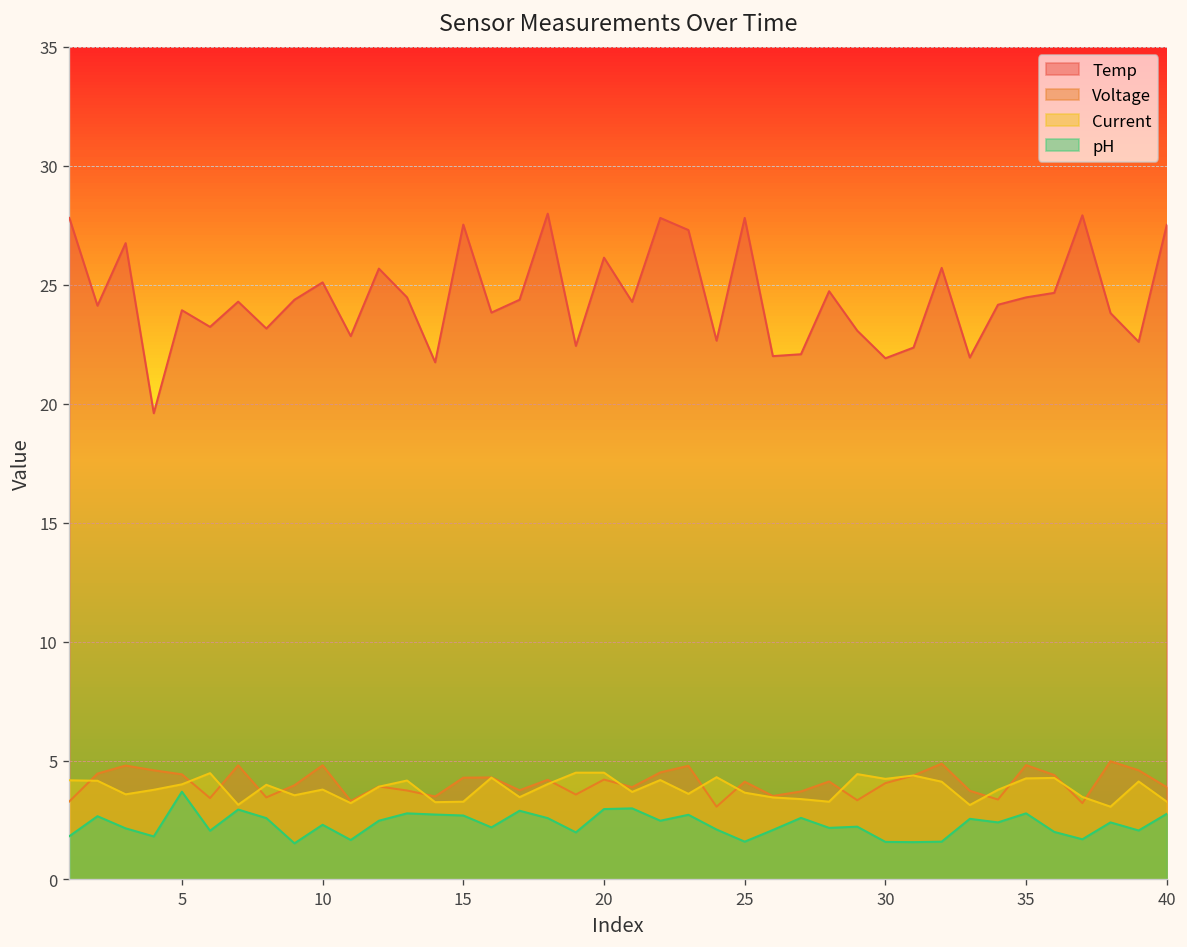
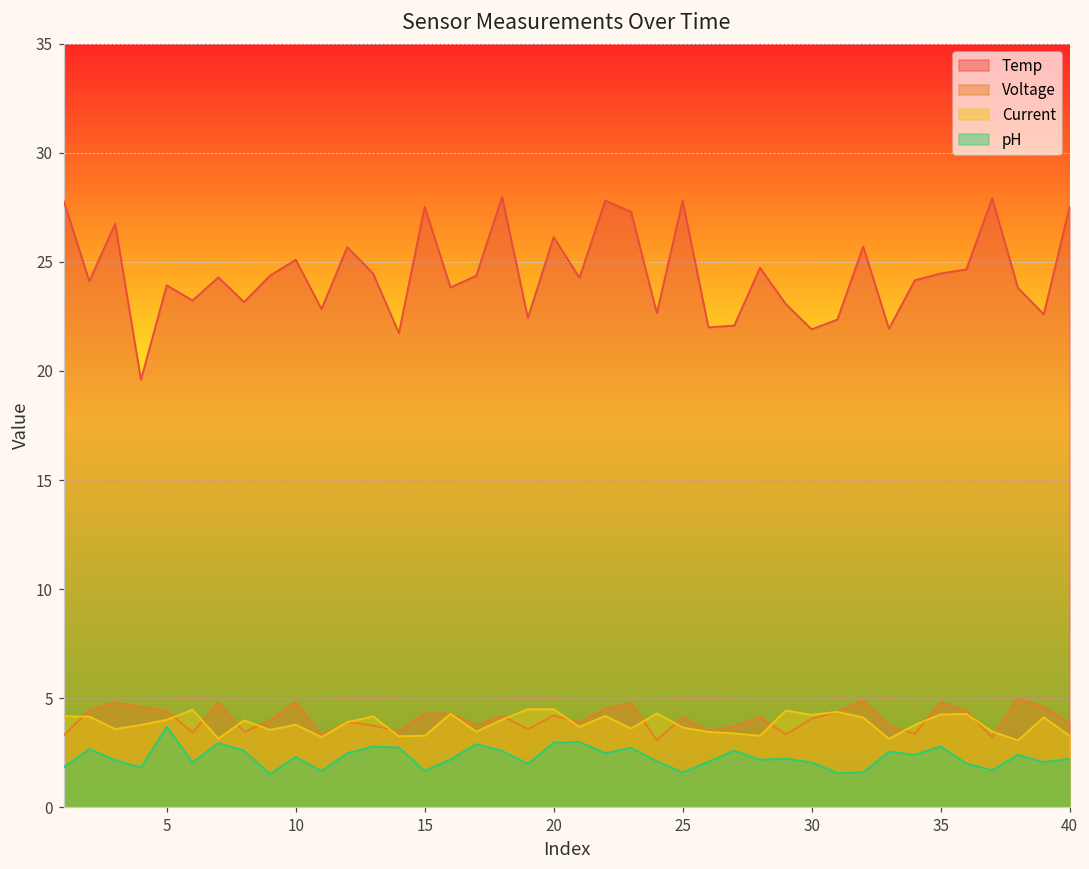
pH, 15: 2.7 -> 1.7
pH, 30: 1.6 -> 2.1
pH, 40: 2.8 -> 2.2
